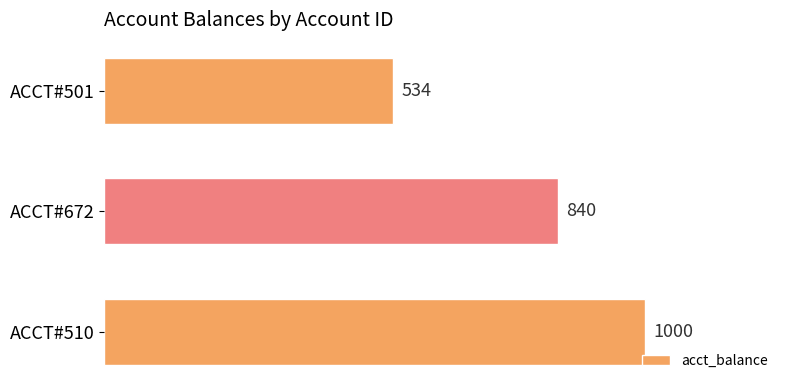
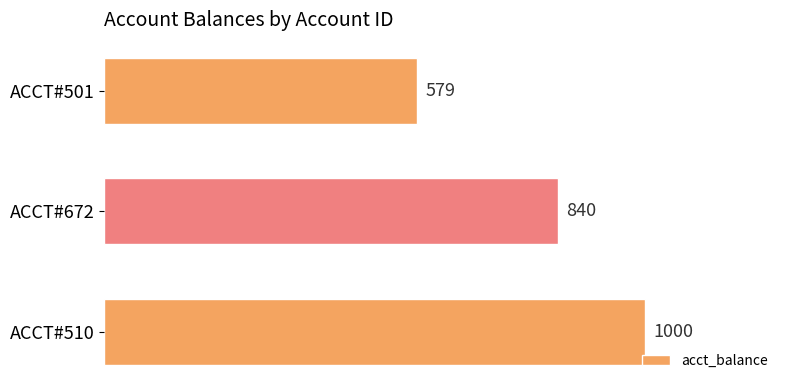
ACCT#501: 534 -> 579
